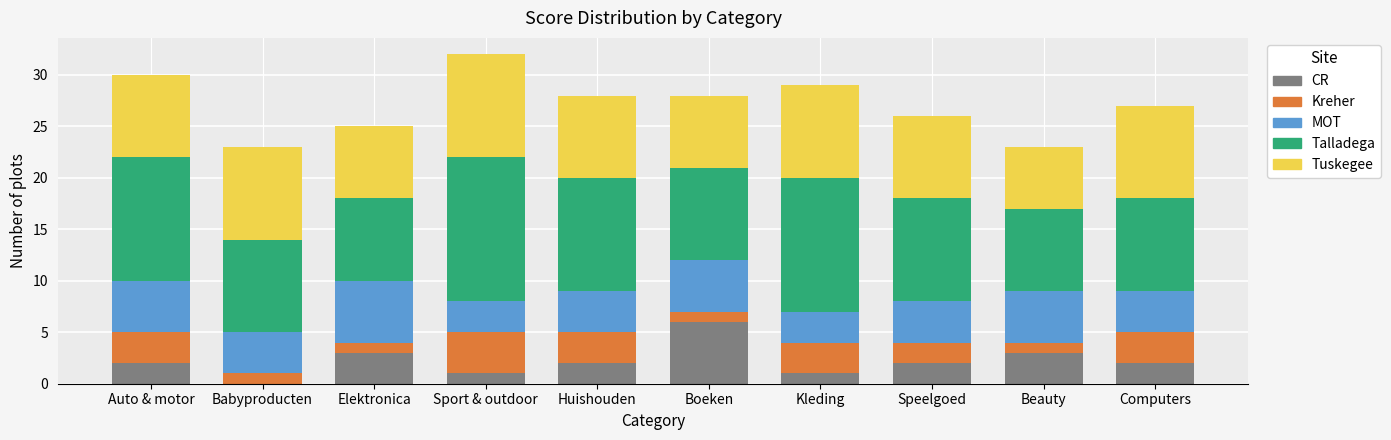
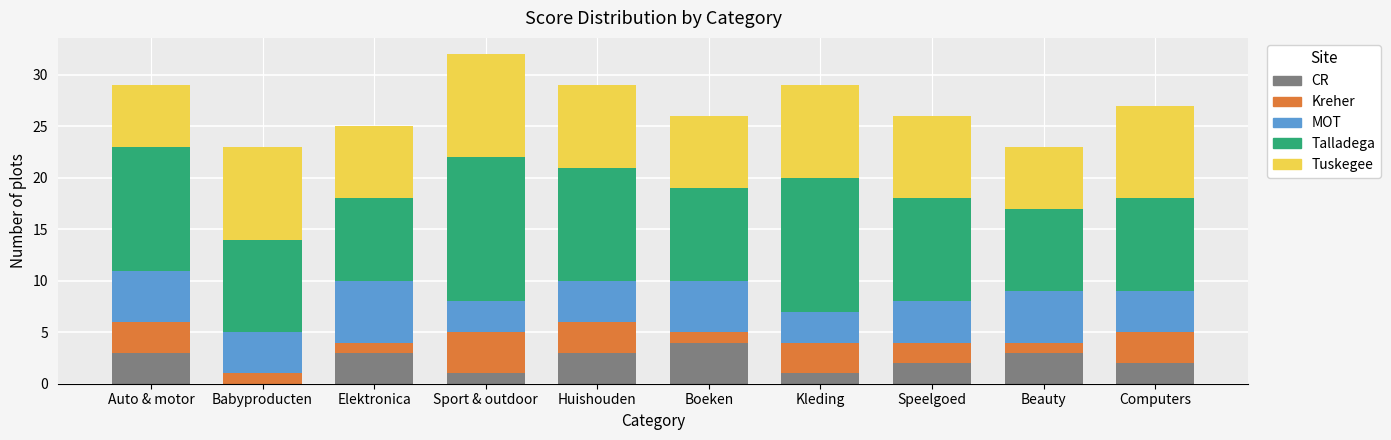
CR, Auto & motor: 2 -> 3
Tuskegee, Auto & motor: 8 -> 6
CR, Huishouden: 2 -> 3
CR, Boeken: 6 -> 4
